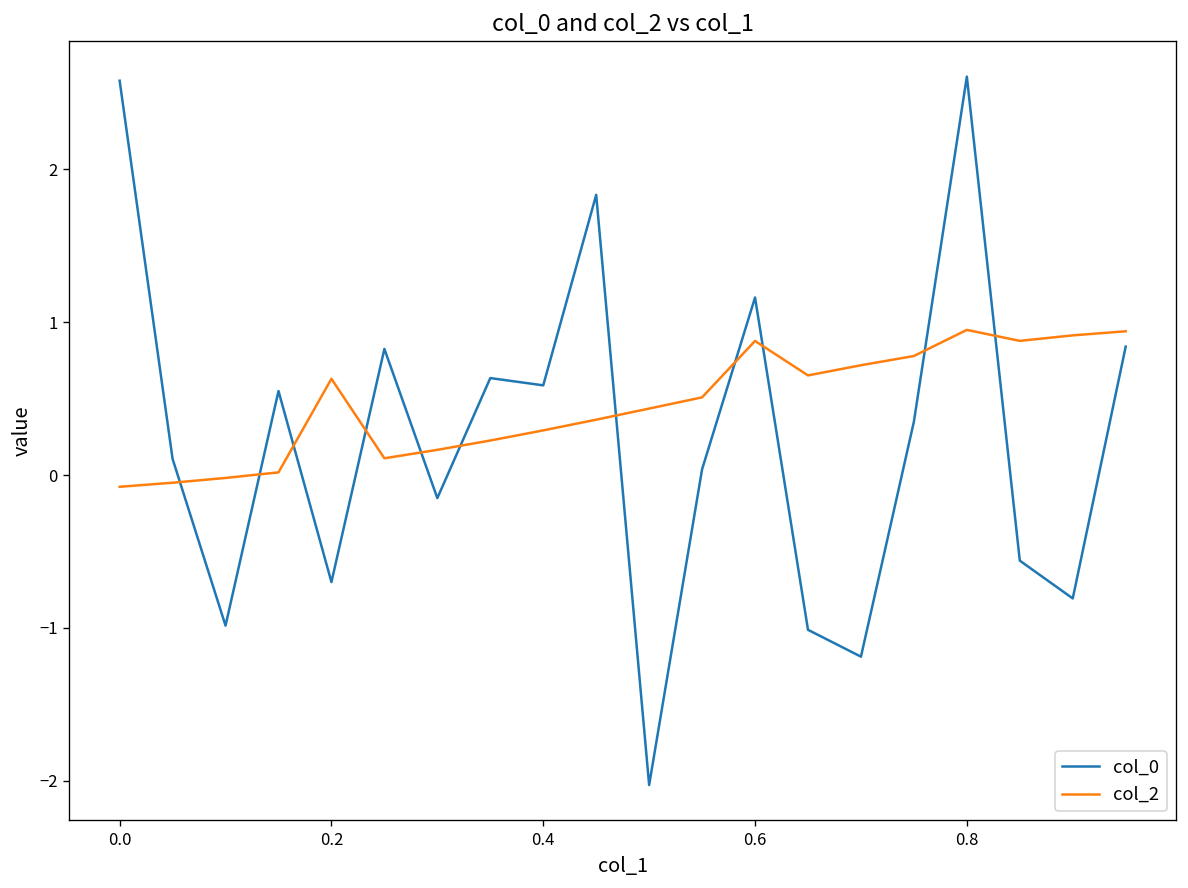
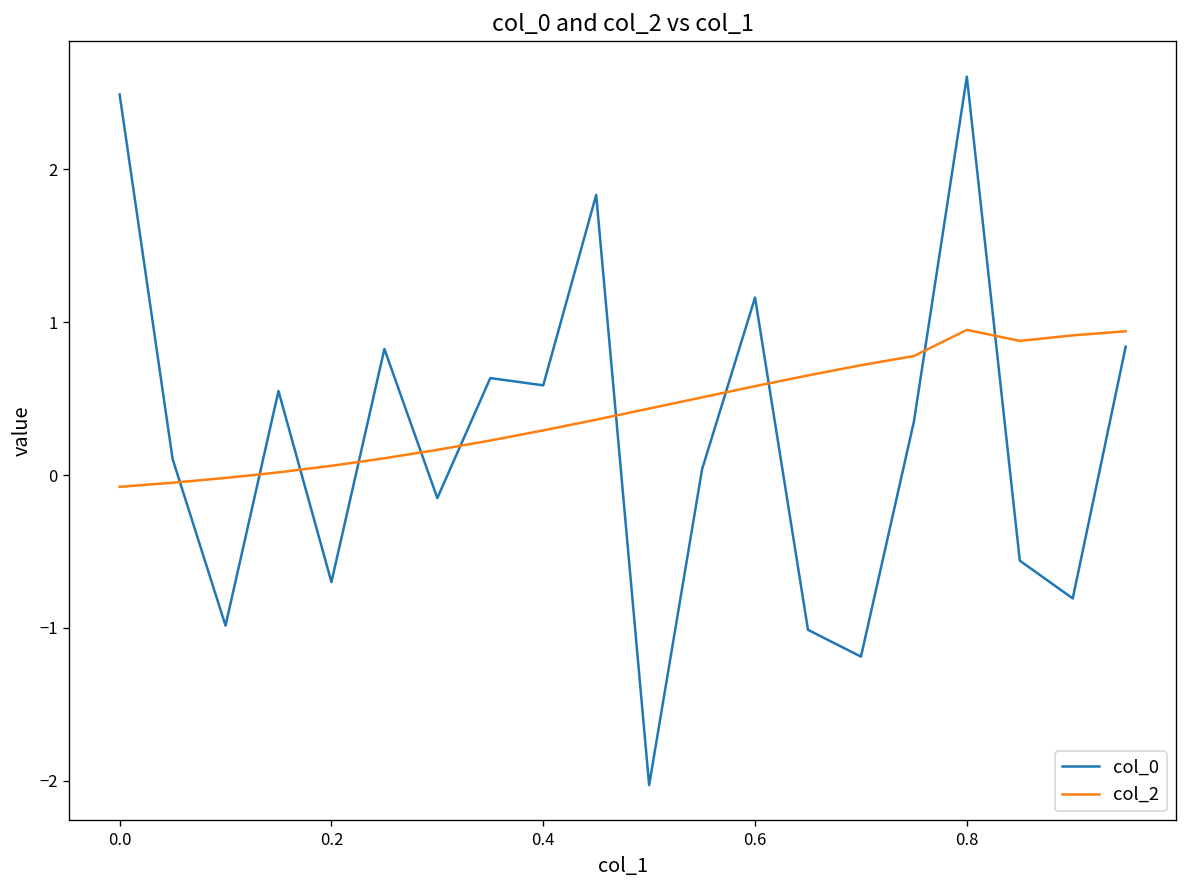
col_0, 0.0: 2.58 -> 2.49
col_2, 0.2: 0.63 -> 0.06
col_2, 0.6: 0.88 -> 0.58
